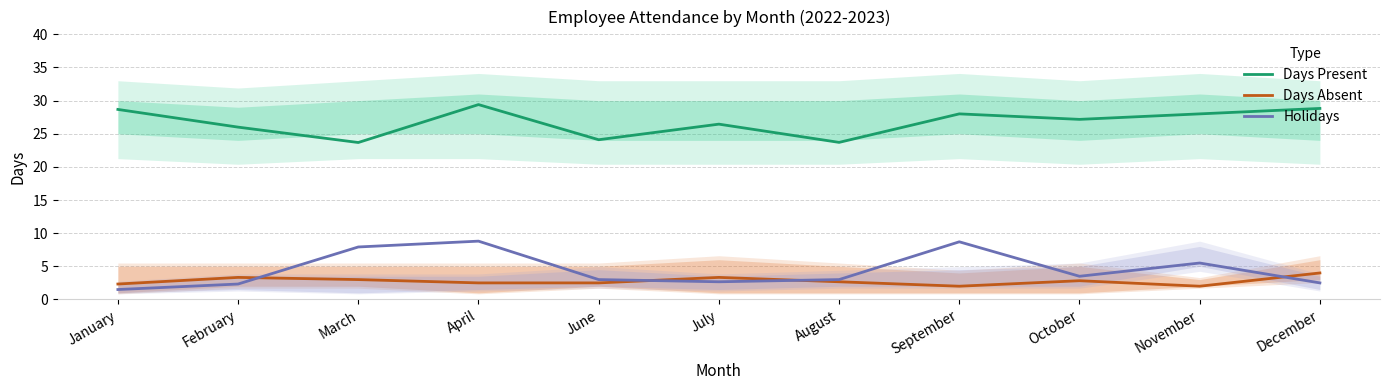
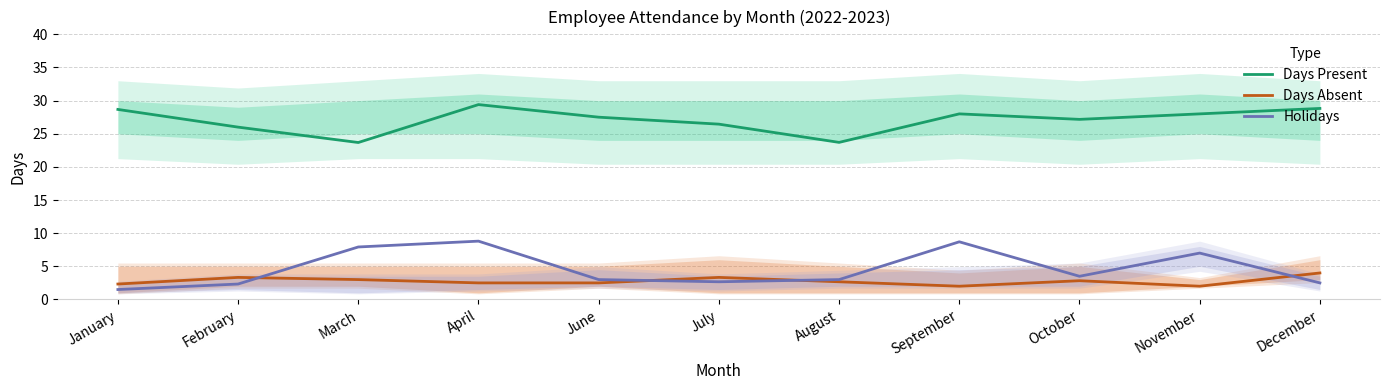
Days Present, June: 24 -> 28
Holidays, November: 6 -> 7
